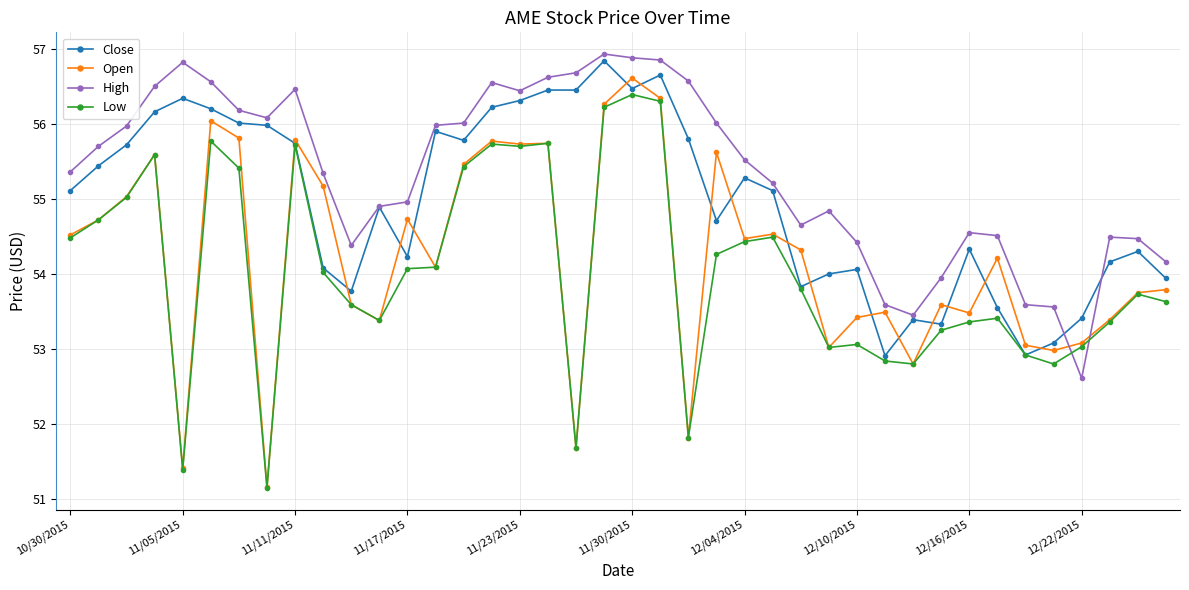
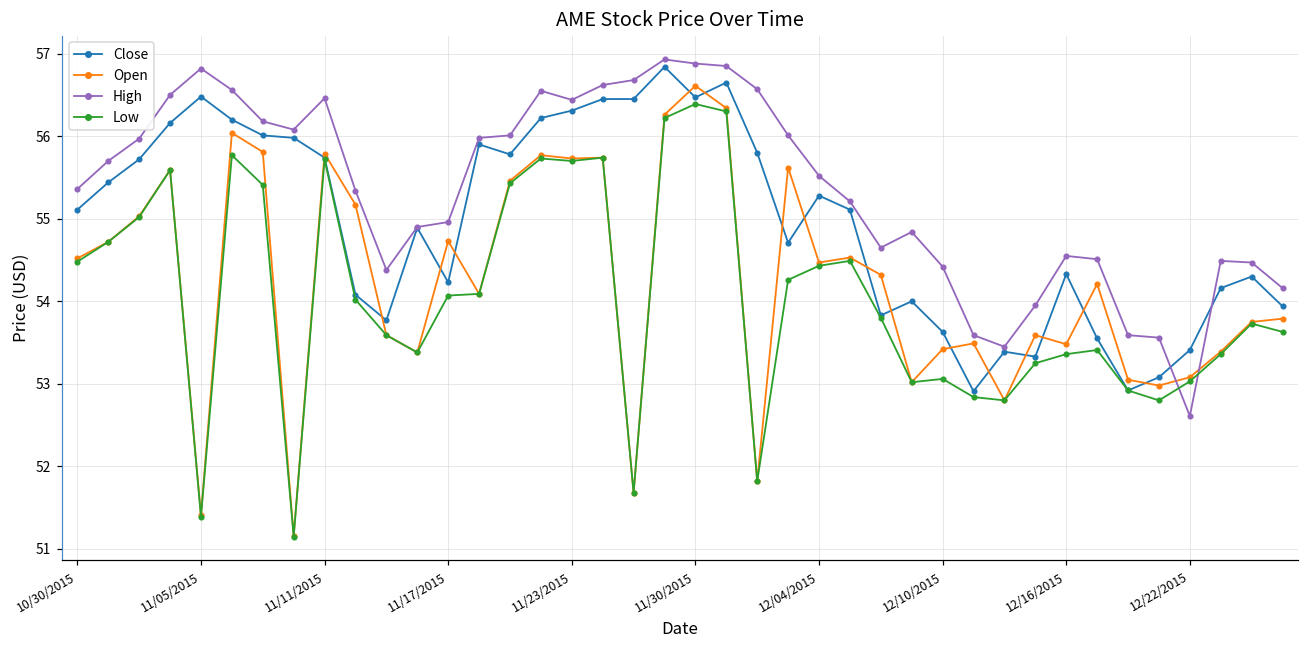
Close, 11/05/2015: 56.3 -> 56.5
Close, 12/10/2015: 54.1 -> 53.6
